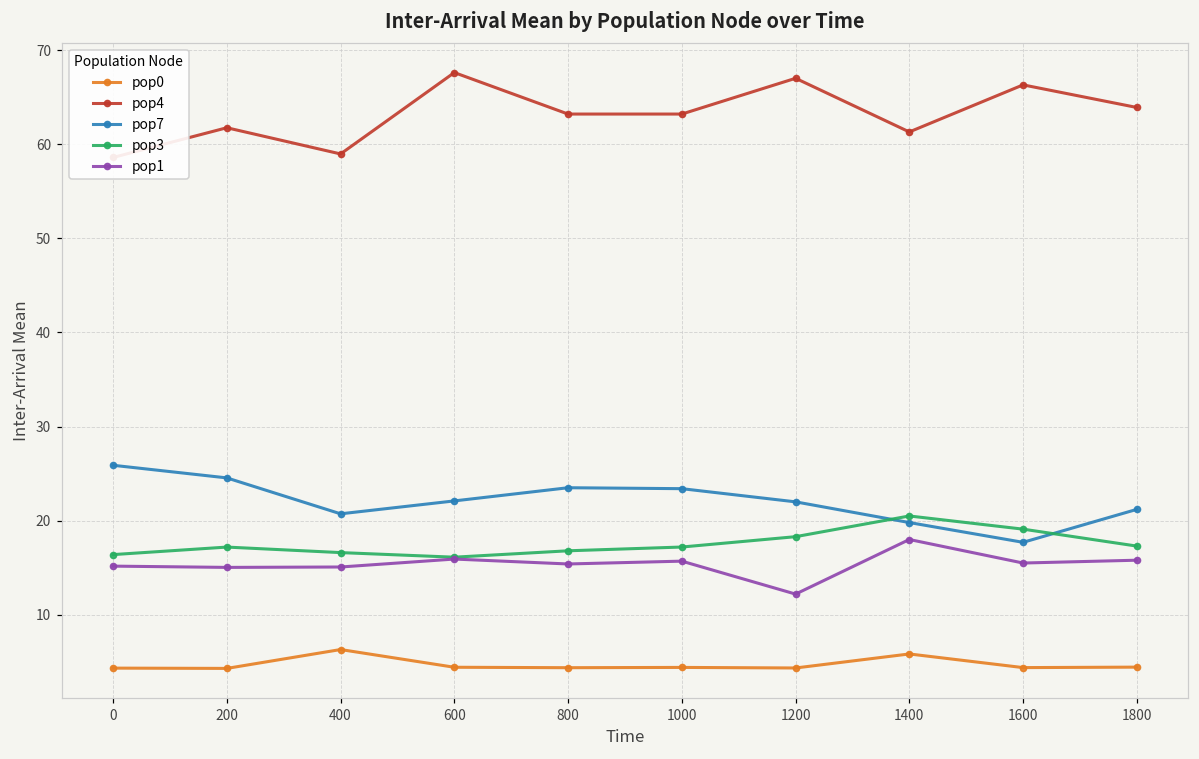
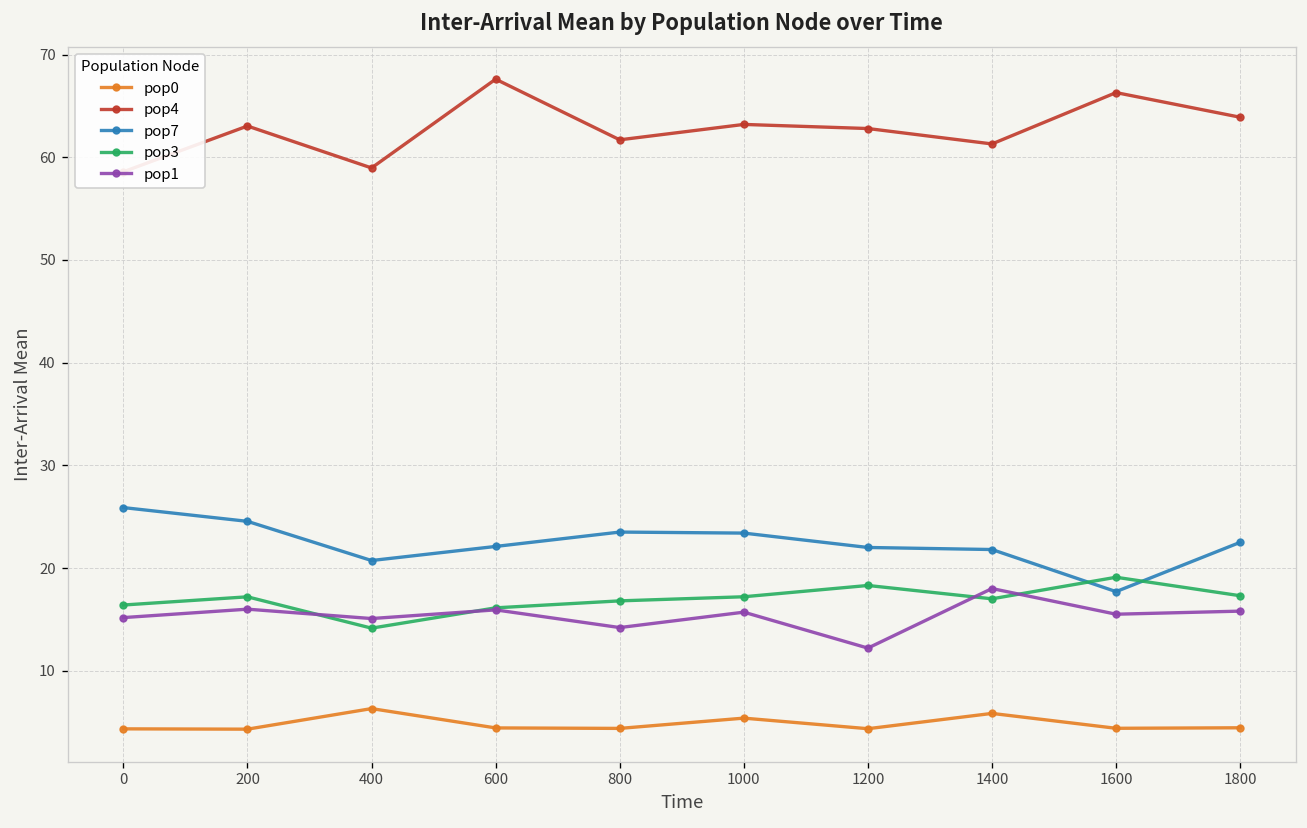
pop4, 200: 62 -> 63
pop1, 200: 15 -> 16
pop3, 400: 17 -> 14
pop4, 800: 63 -> 62
pop1, 800: 15 -> 14
pop0, 1000: 4 -> 5
pop4, 1200: 67 -> 63
pop7, 1400: 20 -> 22
pop3, 1400: 21 -> 17
pop7, 1800: 21 -> 23
